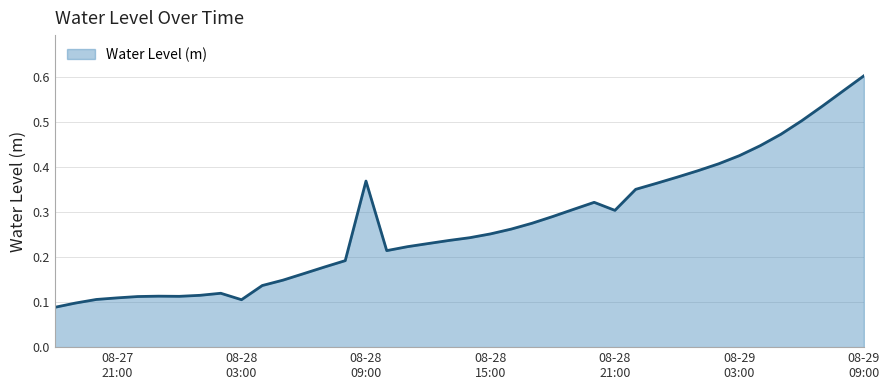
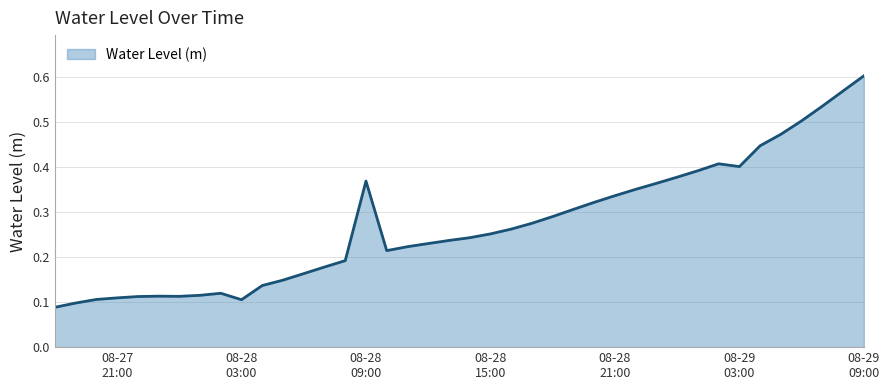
08-28 21:00: 0.30 -> 0.34
08-29 03:00: 0.42 -> 0.40
